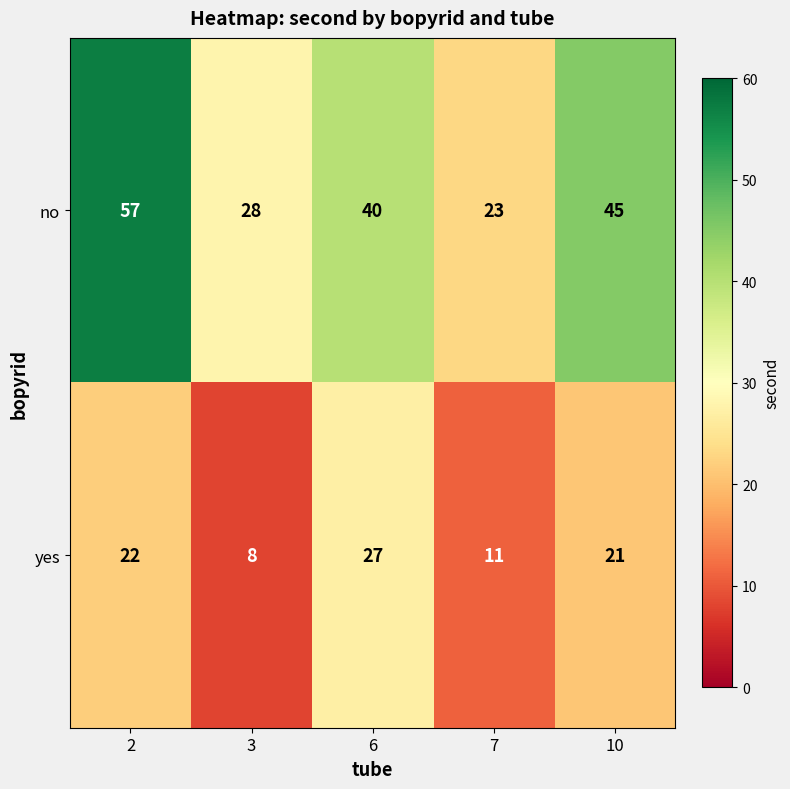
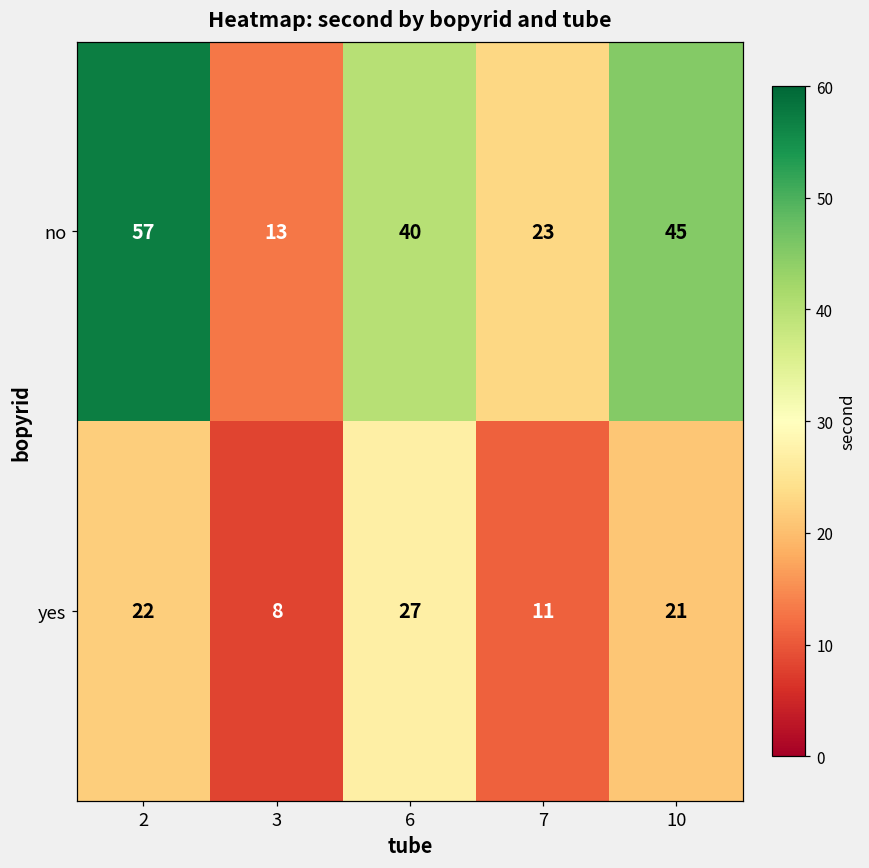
no, 3: 28 -> 13
